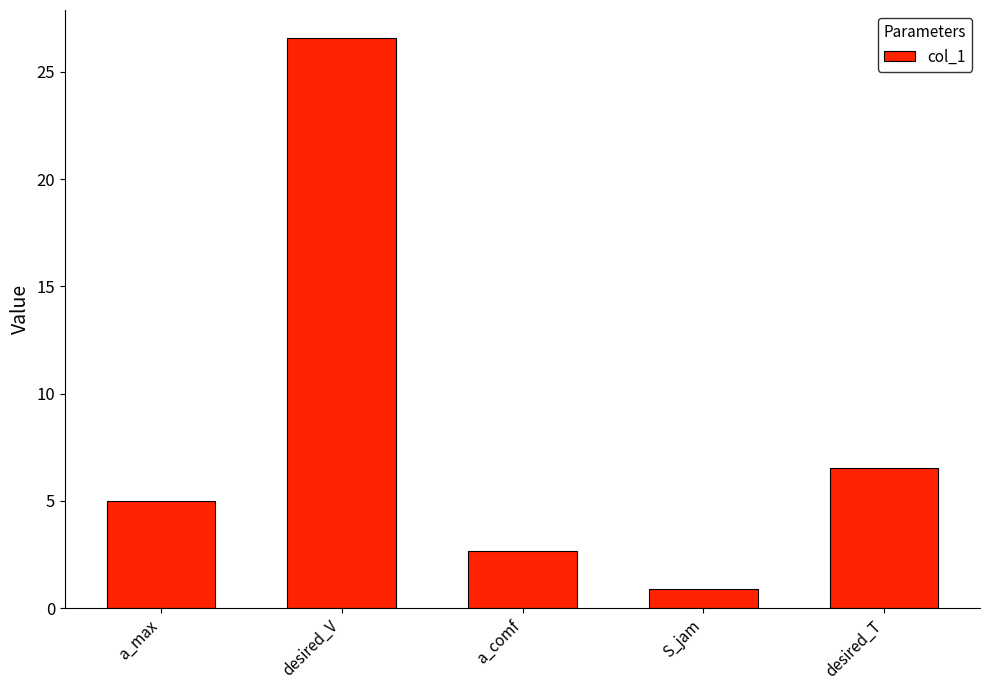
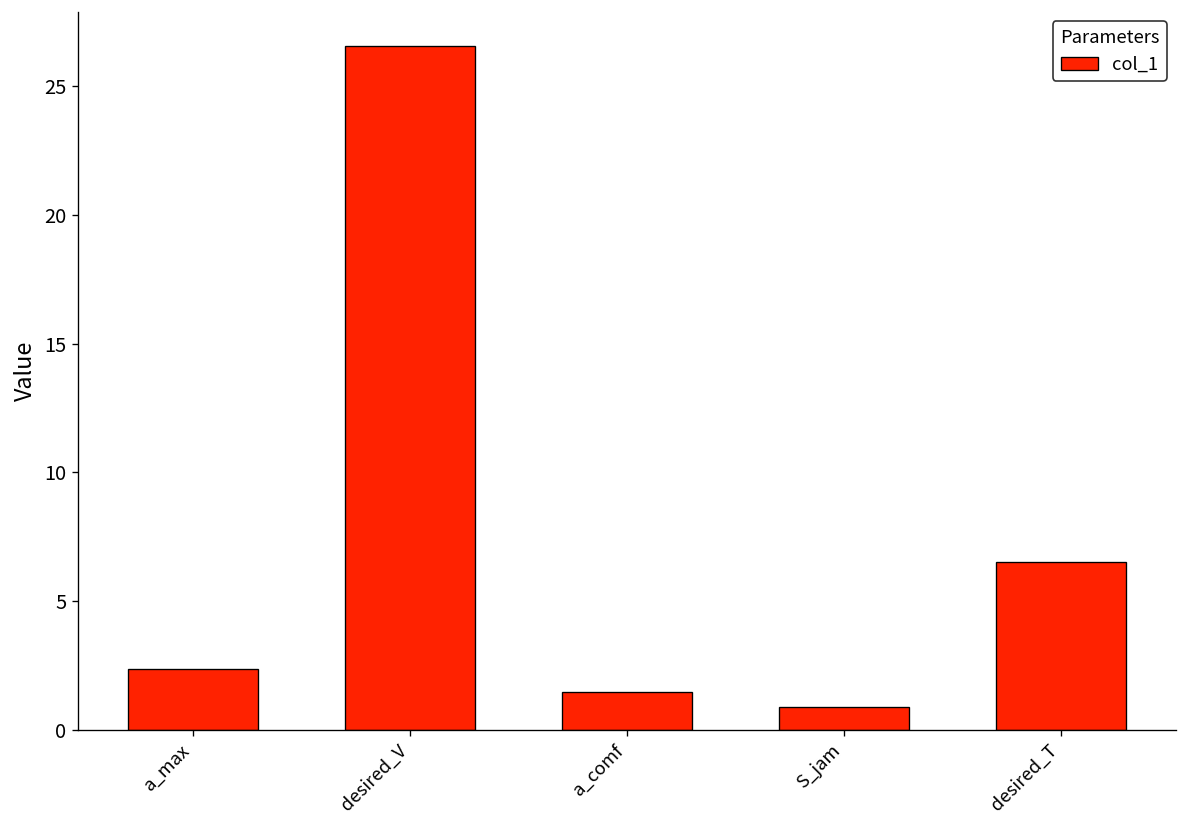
a_max: 5.0 -> 2.4
a_comf: 2.7 -> 1.5
